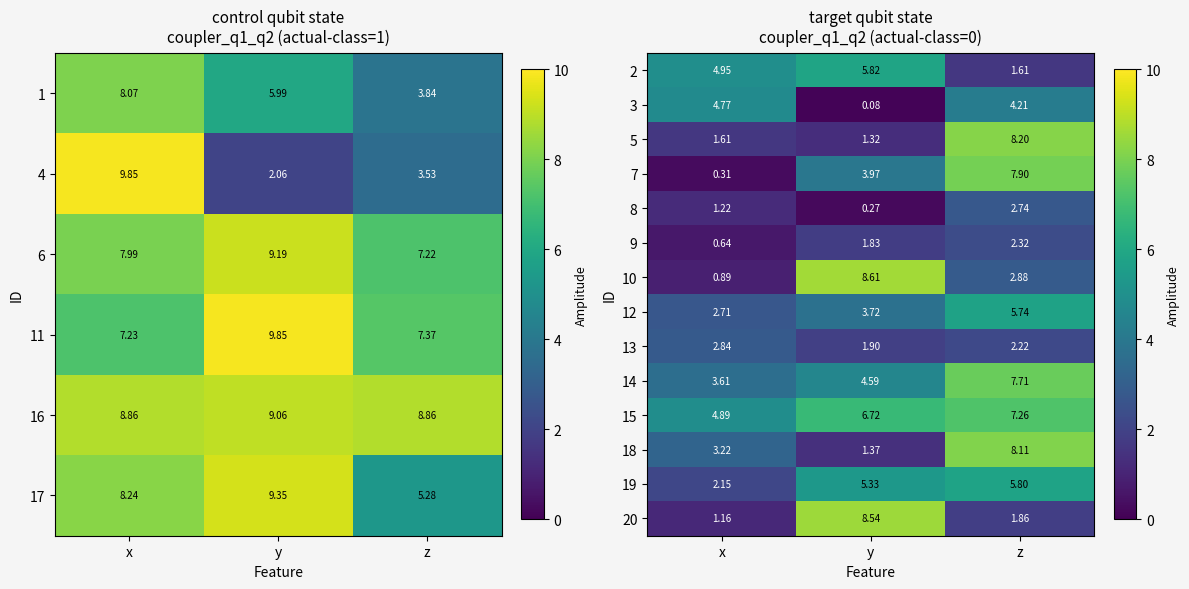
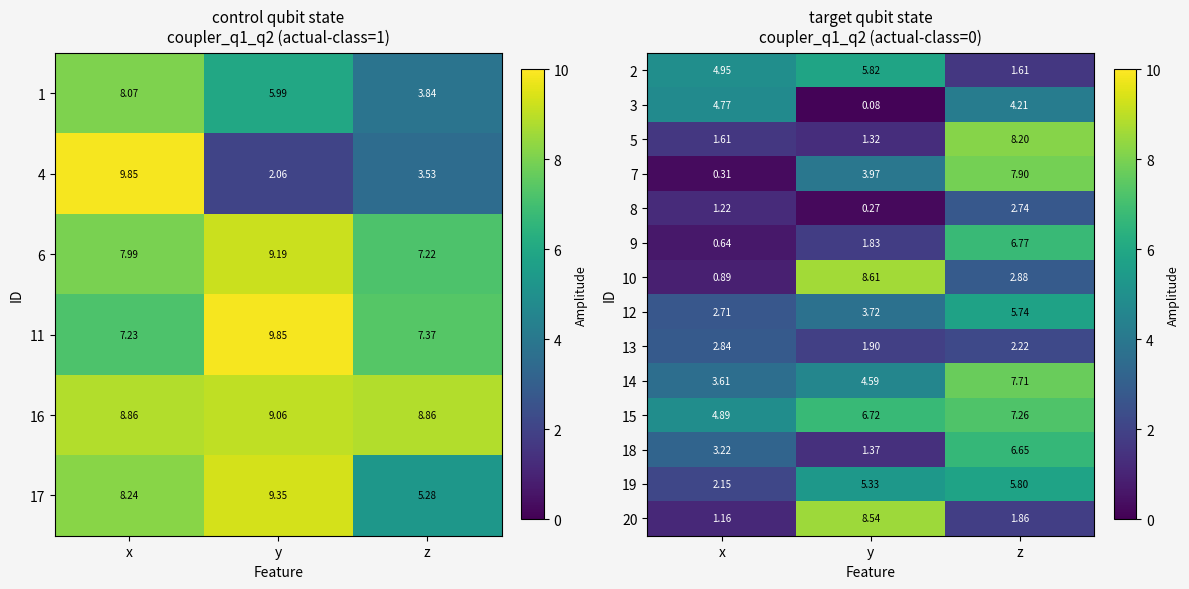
target qubit state coupler_q1_q2 (actual-class=0), 9, z: 2.32 -> 6.77
target qubit state coupler_q1_q2 (actual-class=0), 18, z: 8.11 -> 6.65
